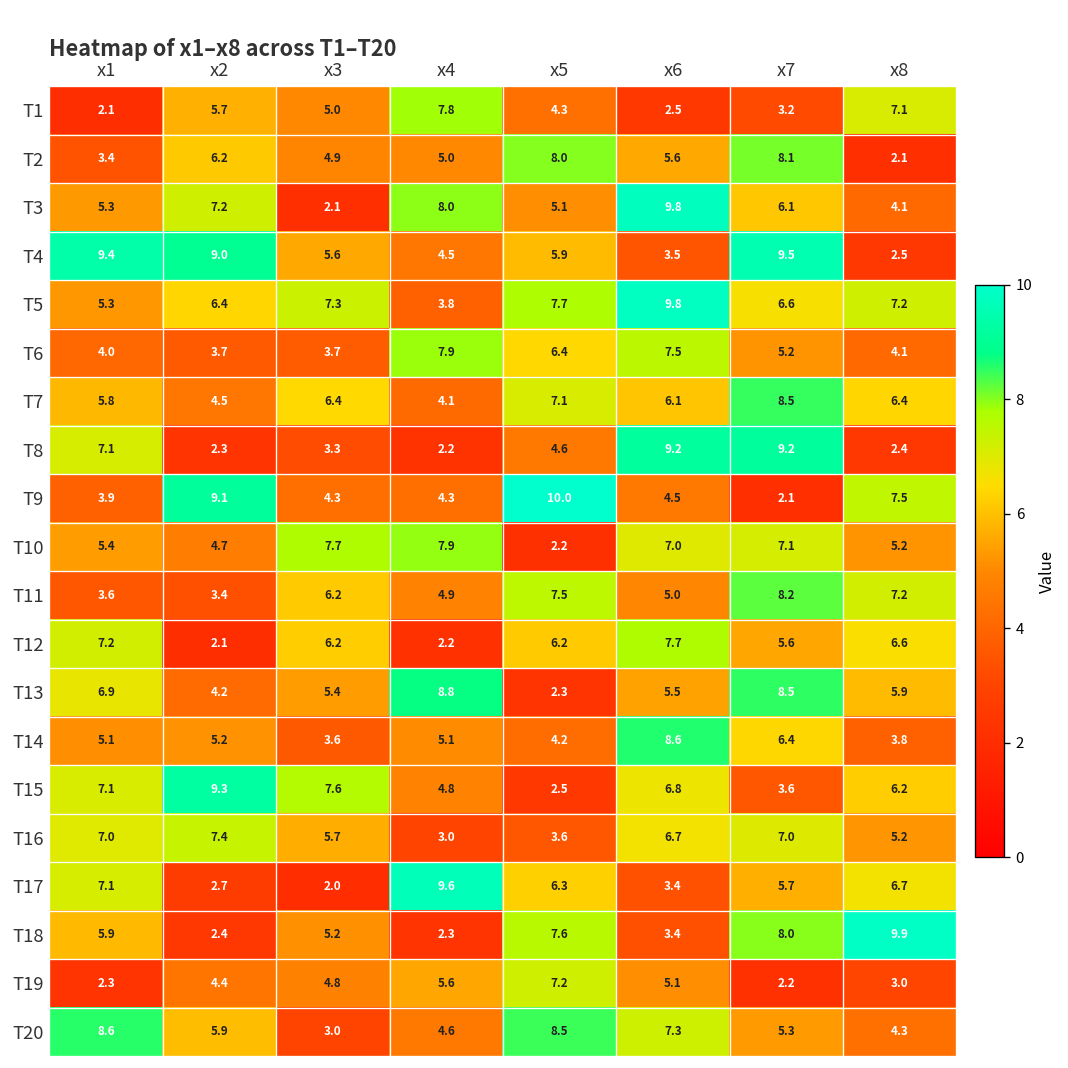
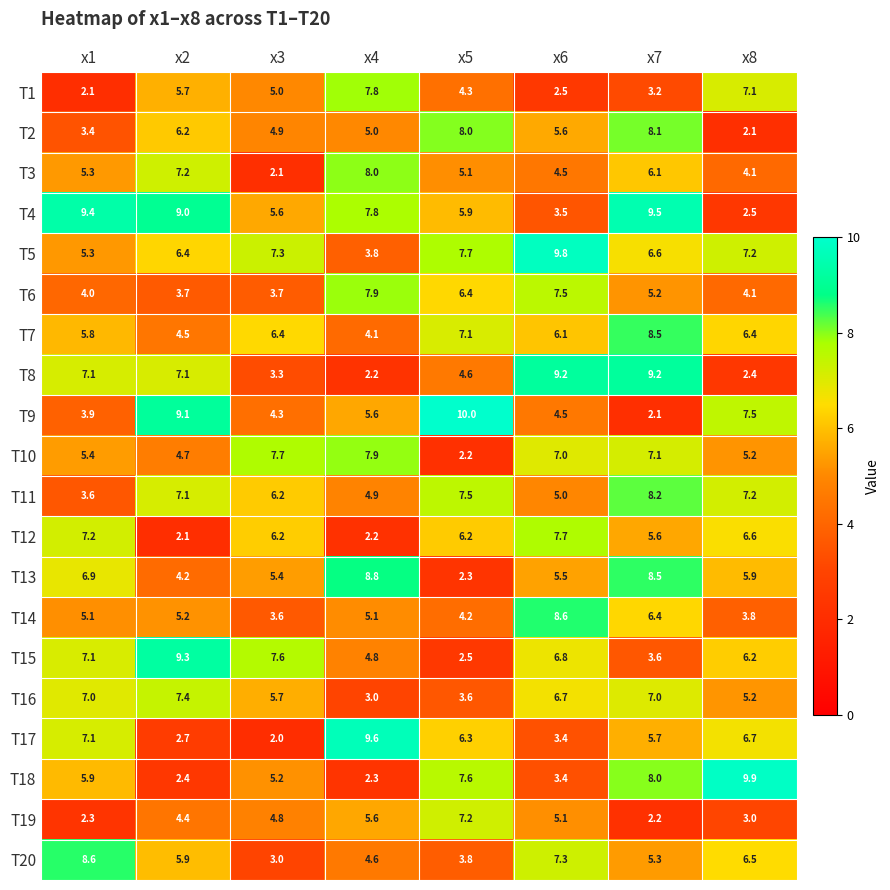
T3, x6: 9.8 -> 4.5
T4, x4: 4.5 -> 7.8
T8, x2: 2.3 -> 7.1
T9, x4: 4.3 -> 5.6
T11, x2: 3.4 -> 7.1
T20, x5: 8.5 -> 3.8
T20, x8: 4.3 -> 6.5
